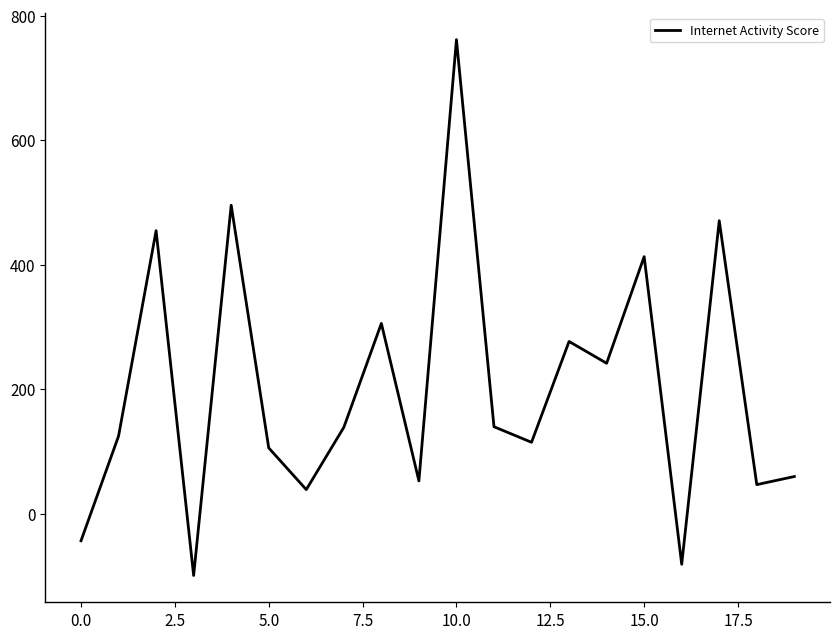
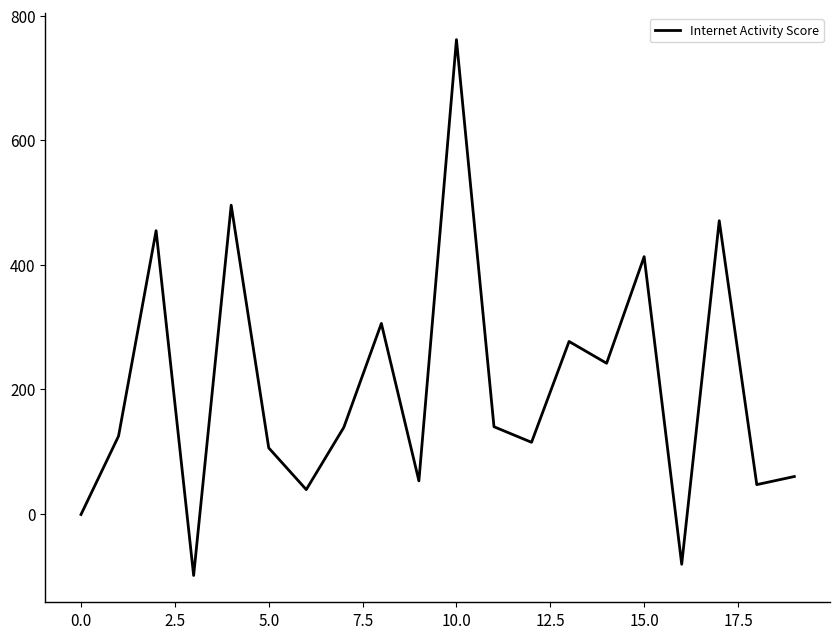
0.0: -40 -> 0
